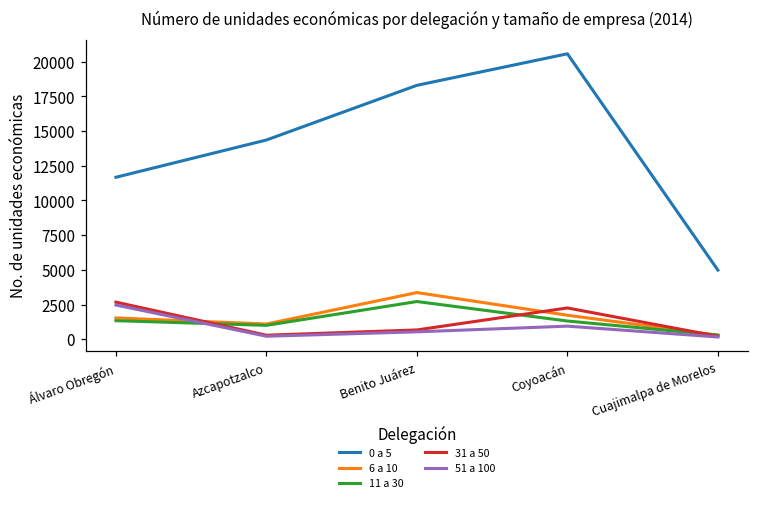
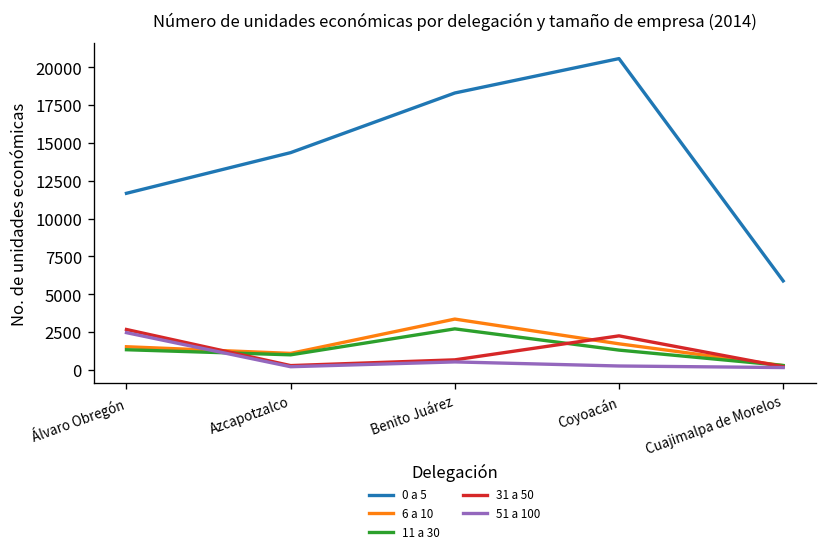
51 a 100, Coyoacán: 900 -> 300
0 a 5, Cuajimalpa de Morelos: 5000 -> 5900
